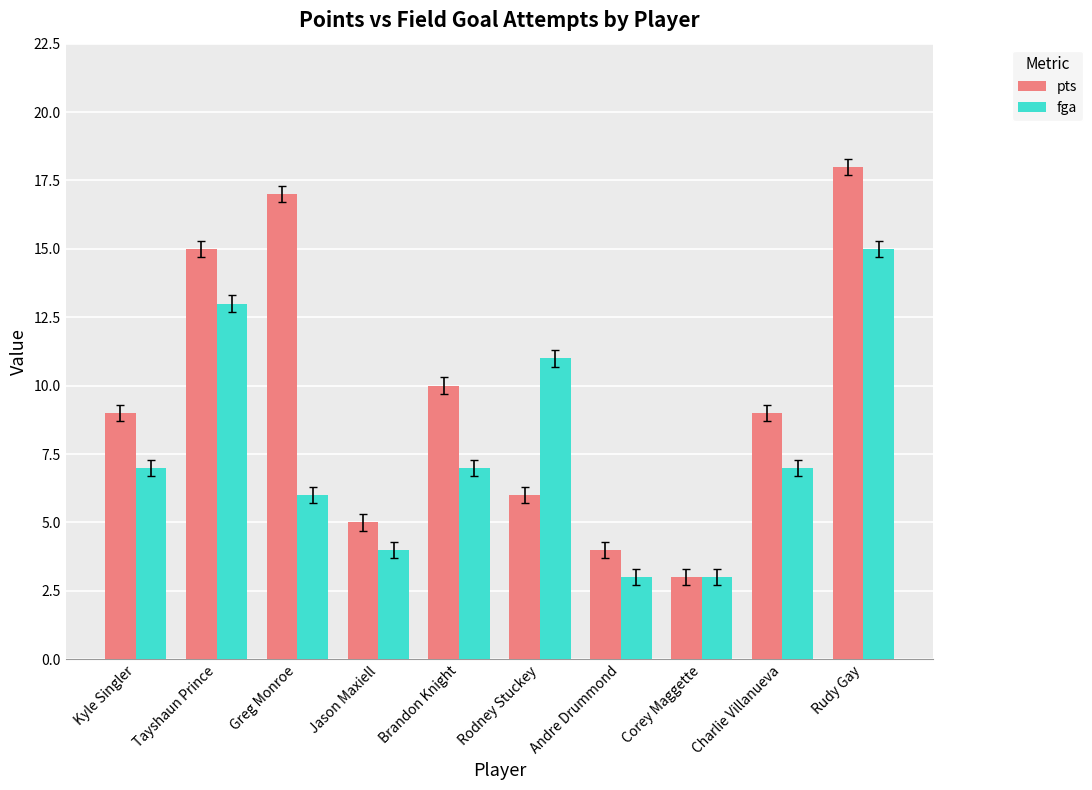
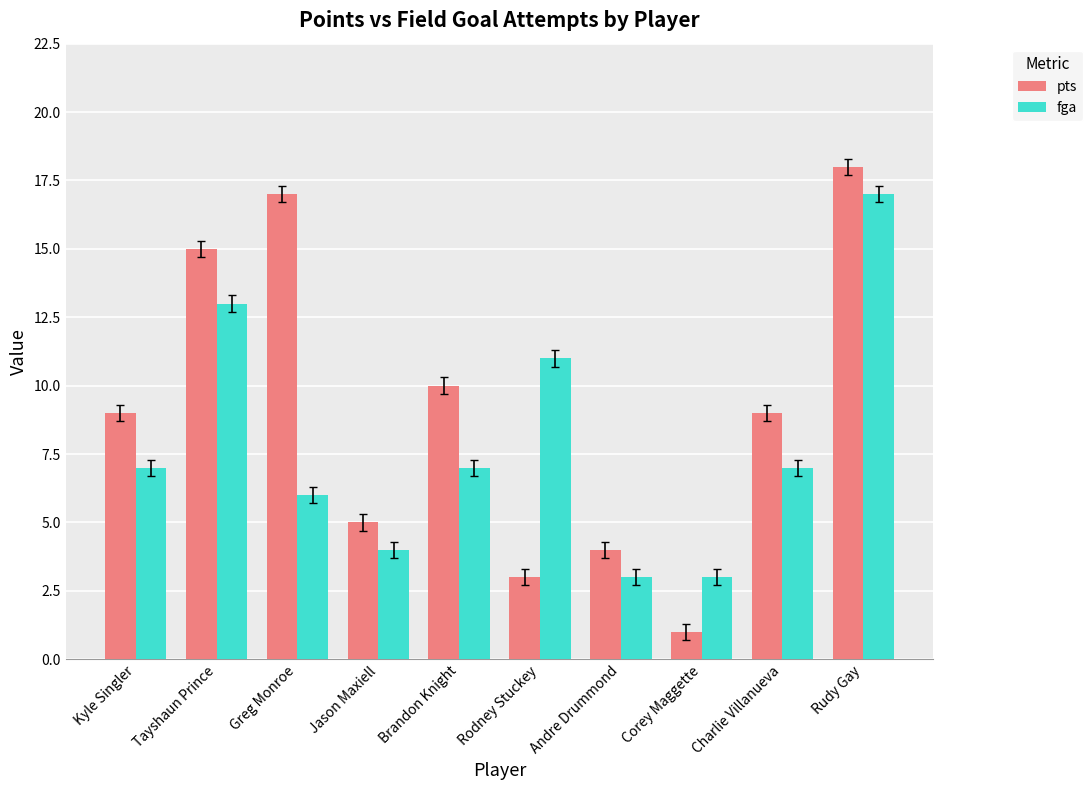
pts, Rodney Stuckey: 6 -> 3
pts, Corey Maggette: 3 -> 1
fga, Rudy Gay: 15 -> 17
